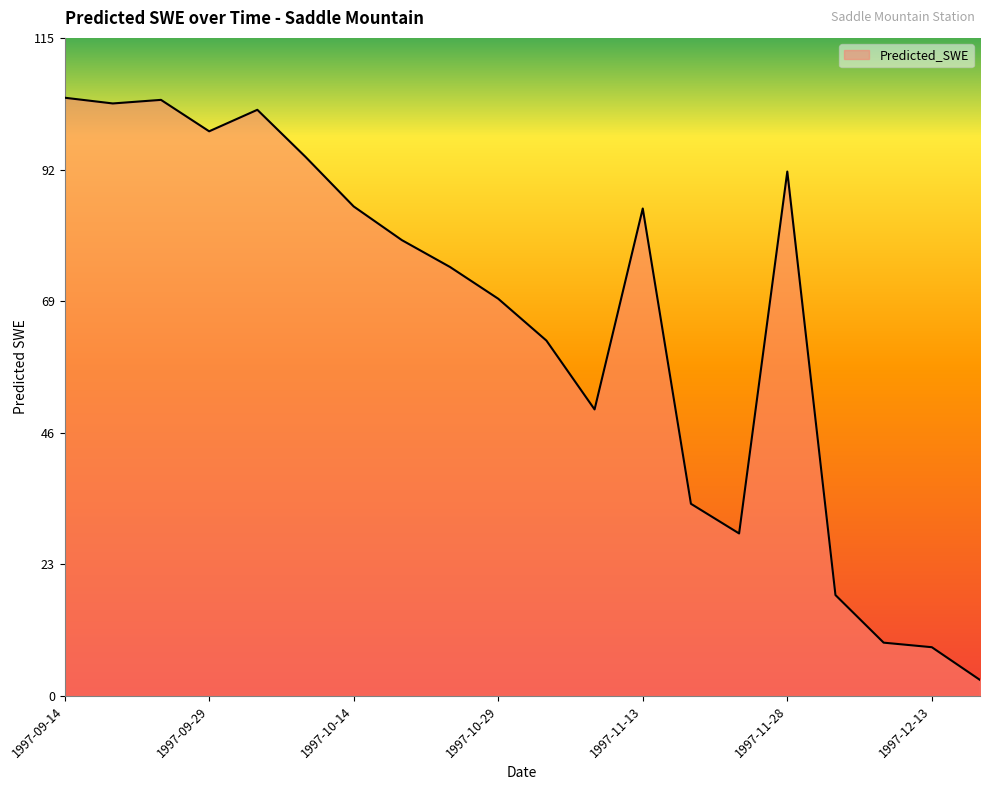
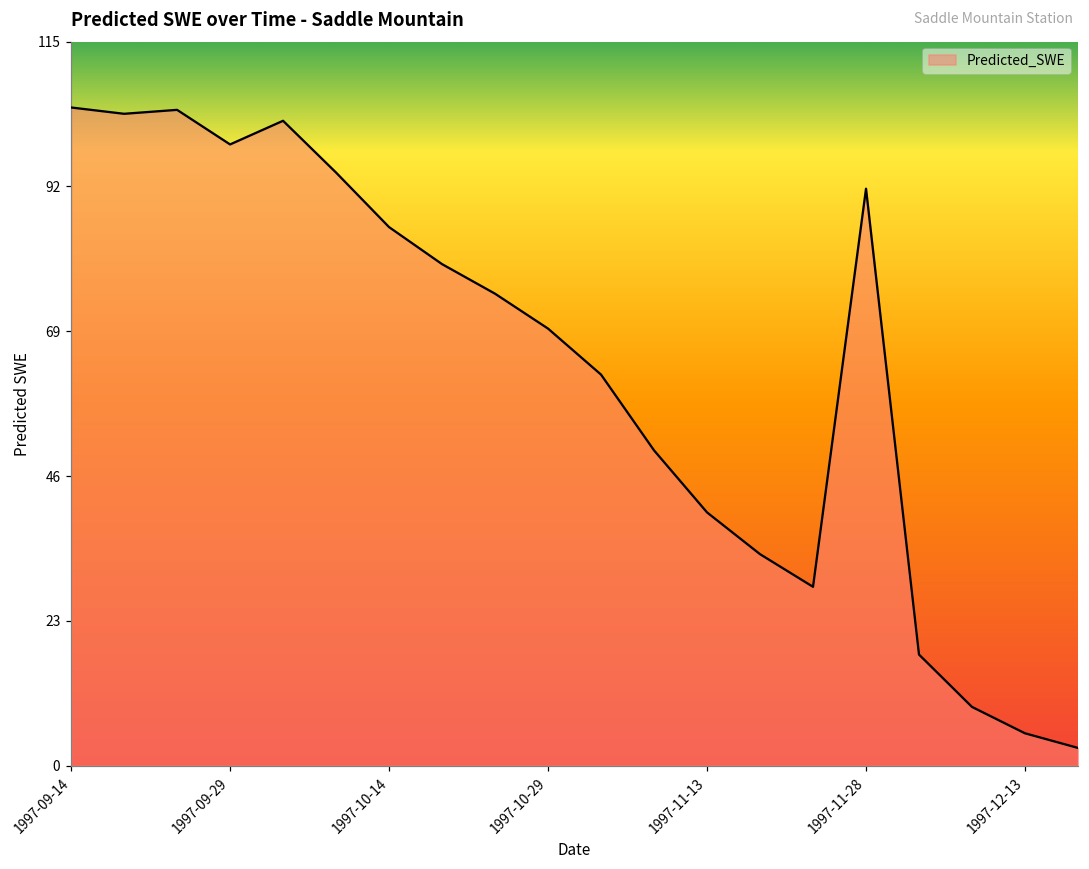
1997-11-13: 85 -> 40
1997-12-13: 9 -> 5
